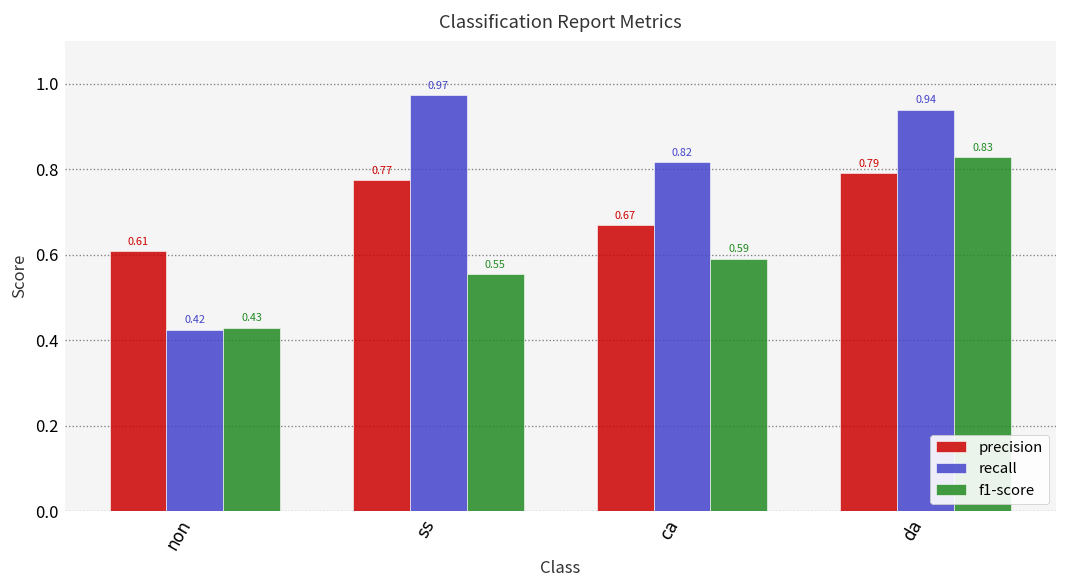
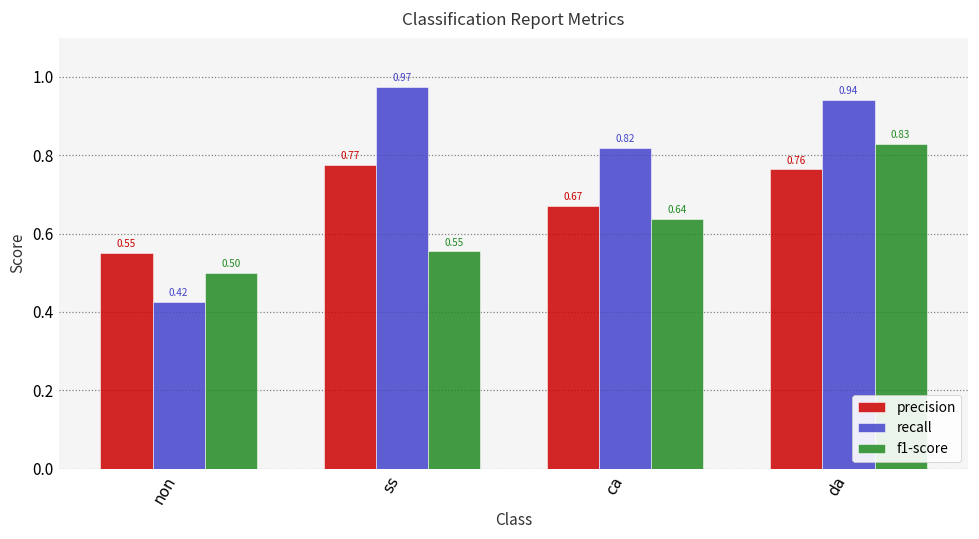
precision, non: 0.61 -> 0.55
f1-score, non: 0.43 -> 0.50
f1-score, ca: 0.59 -> 0.64
precision, da: 0.79 -> 0.76
